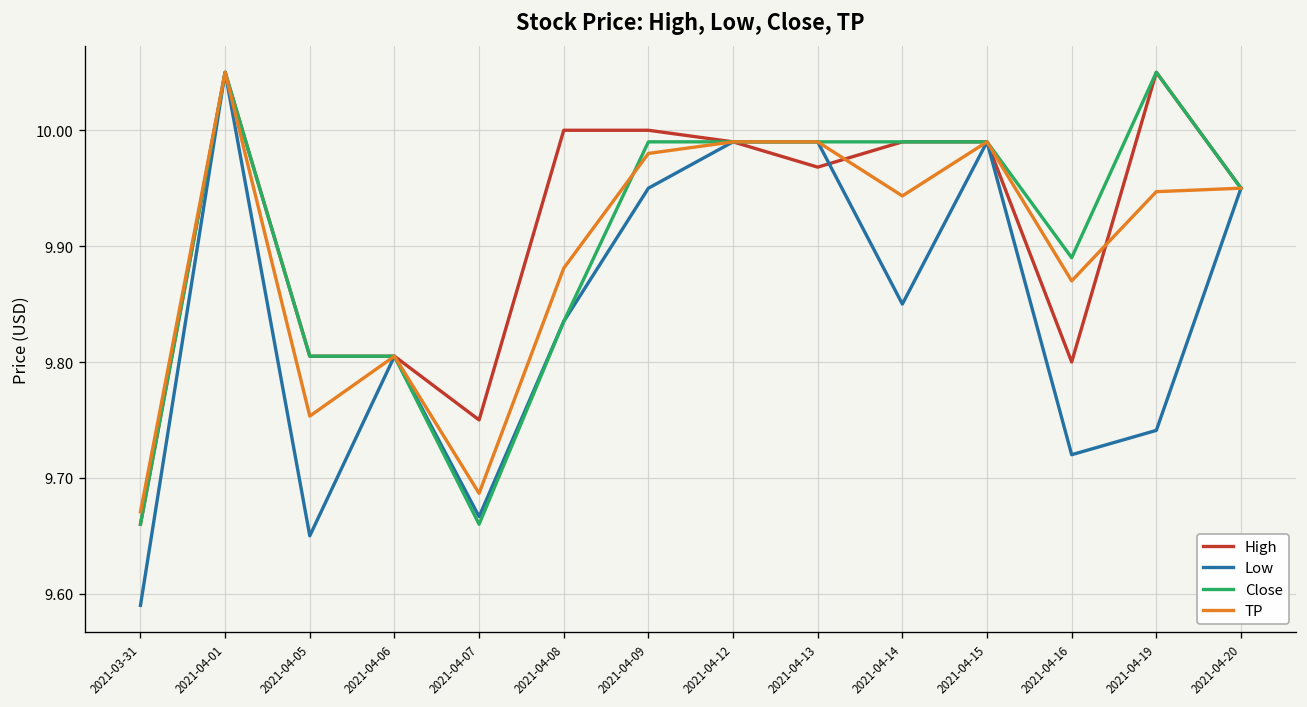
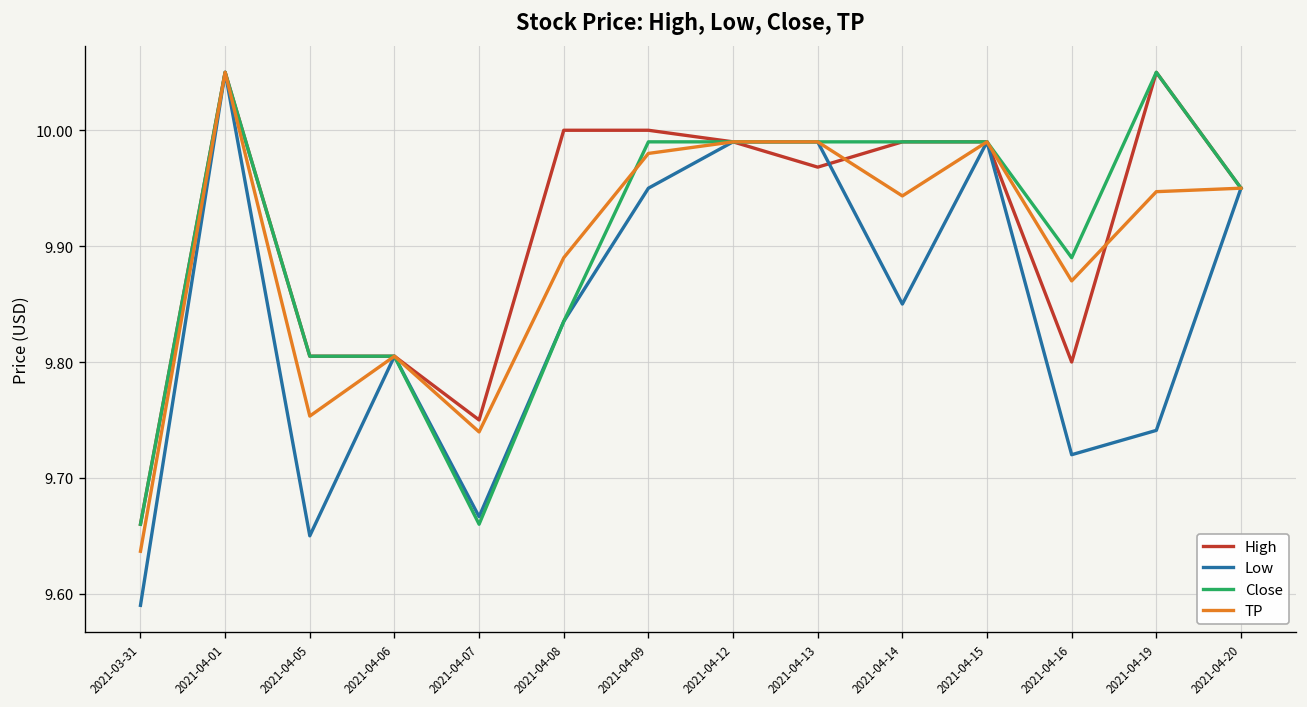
TP, 2021-03-31: 9.67 -> 9.64
TP, 2021-04-07: 9.69 -> 9.74
TP, 2021-04-08: 9.88 -> 9.89
